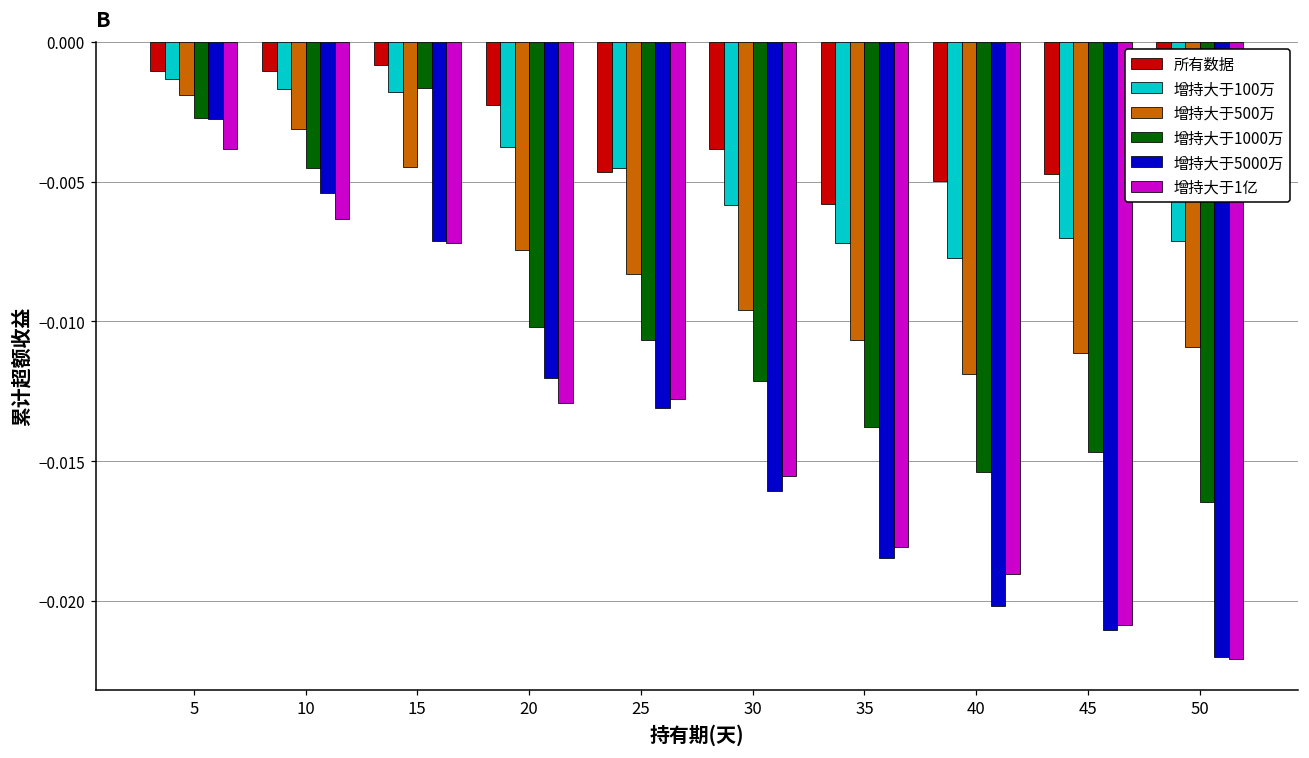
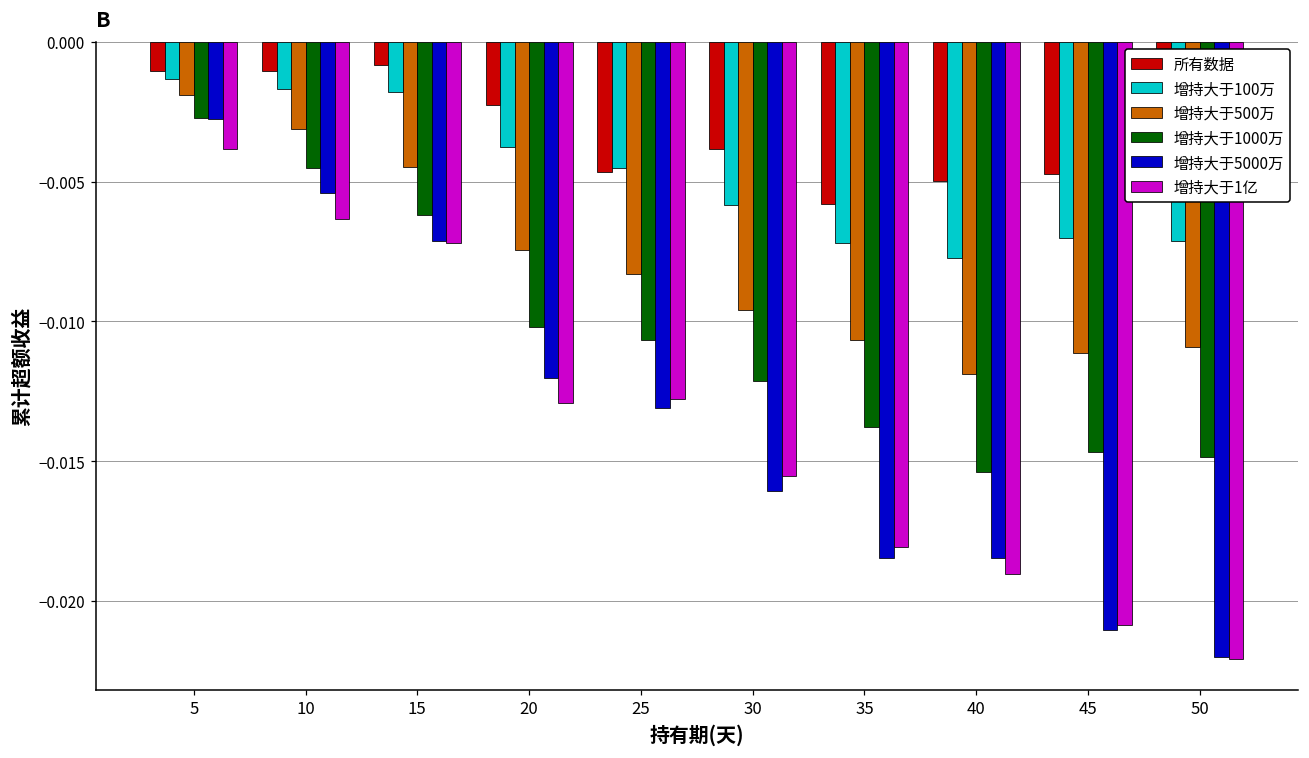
增持大于1000万, 15: -0.0016 -> -0.0062
增持大于5000万, 40: -0.0202 -> -0.0185
增持大于1000万, 50: -0.0165 -> -0.0148
